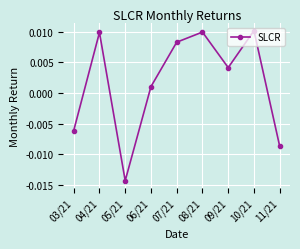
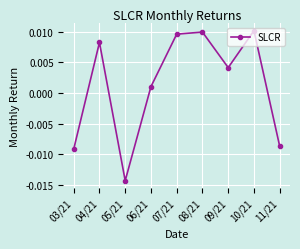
03/21: -0.006 -> -0.009
04/21: 0.010 -> 0.008
07/21: 0.008 -> 0.010
